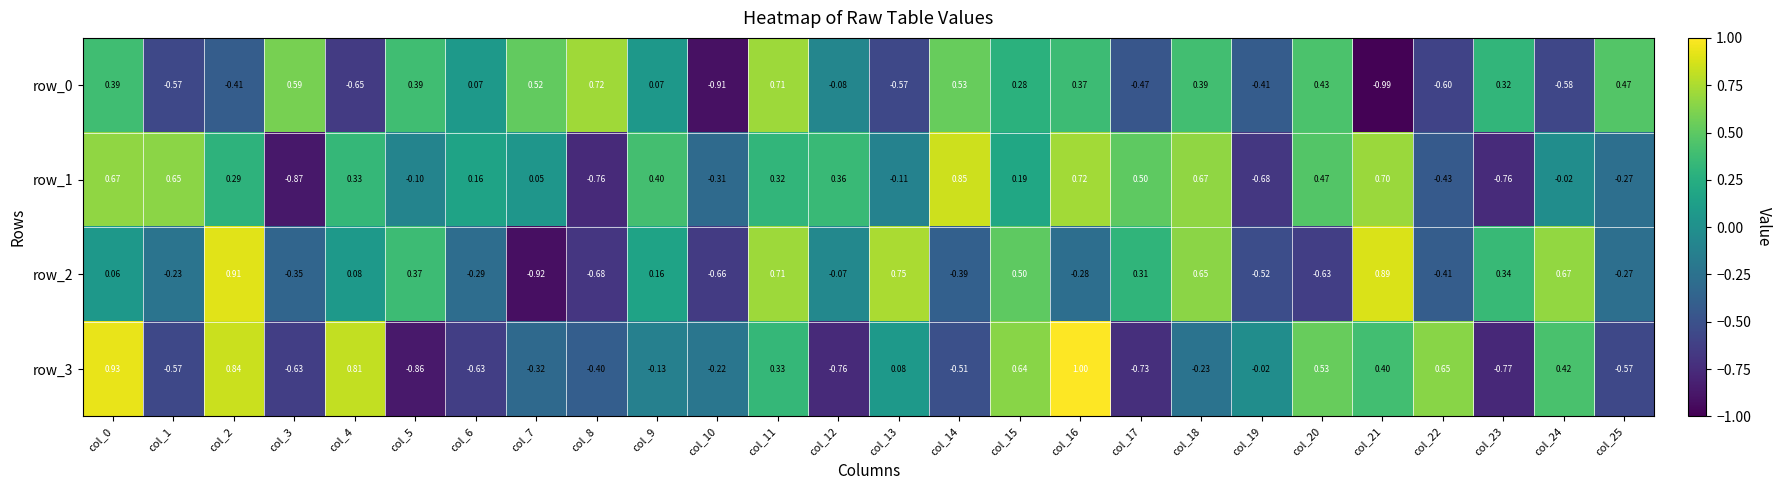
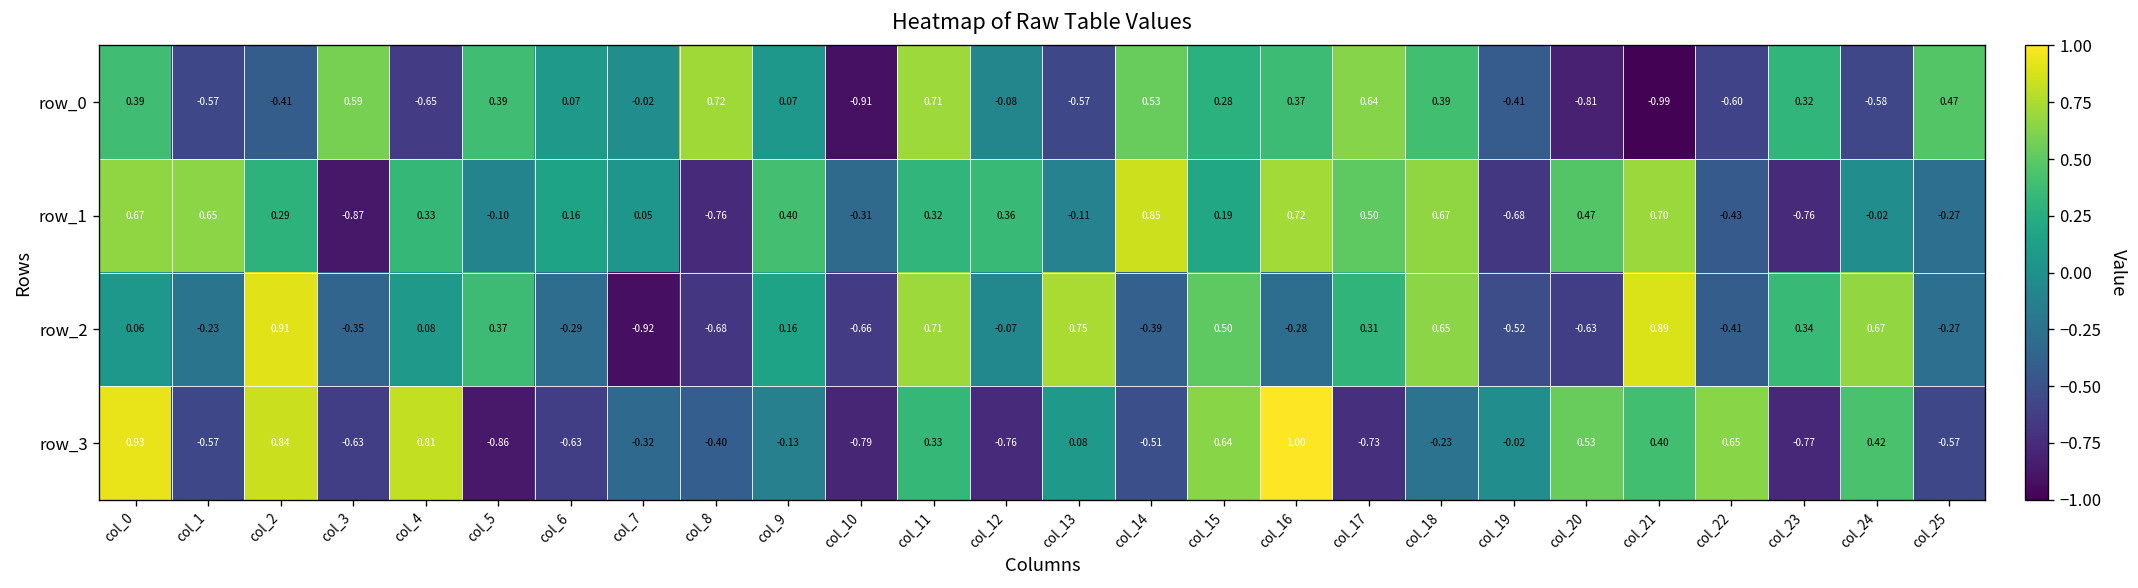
row_0, col_7: 0.52 -> -0.02
row_0, col_17: -0.47 -> 0.64
row_0, col_20: 0.43 -> -0.81
row_3, col_10: -0.22 -> -0.79
